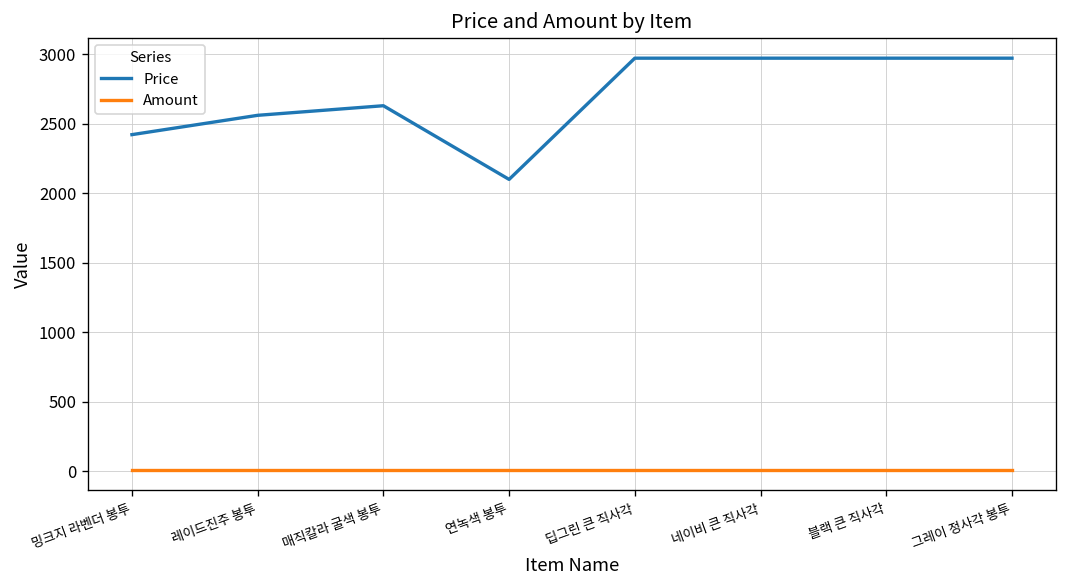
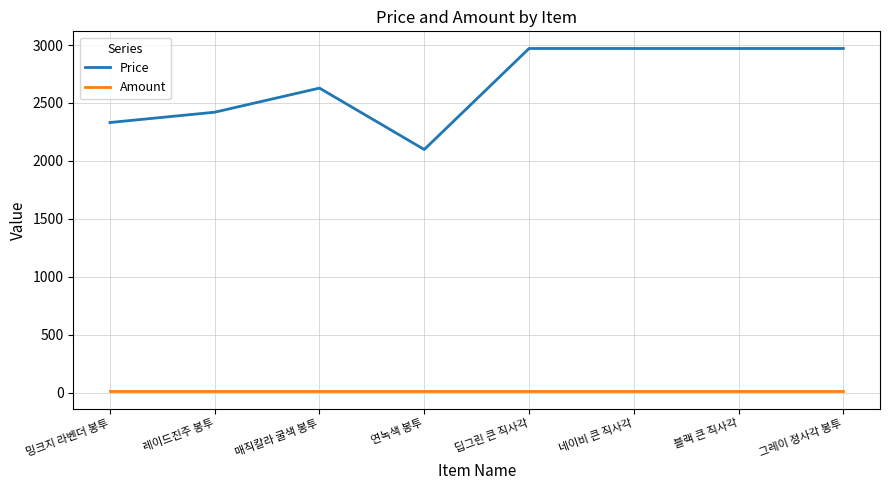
Price, 밍크지 라벤더 봉투: 2420 -> 2330
Price, 레이드진주 봉투: 2560 -> 2420
